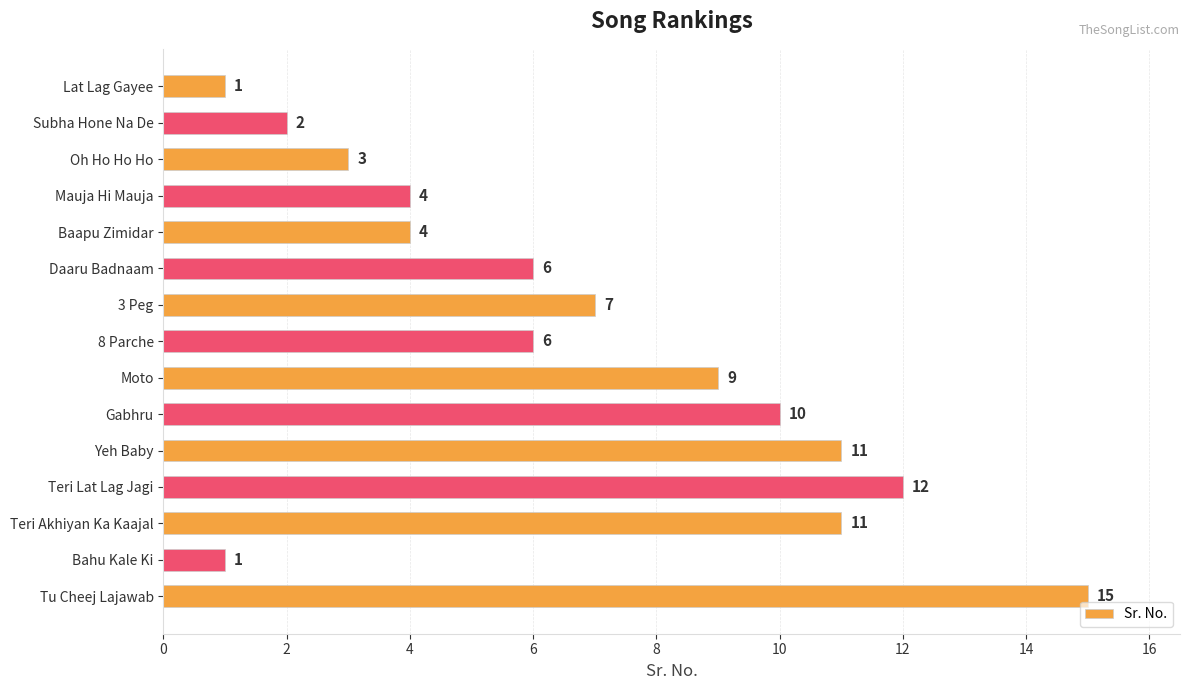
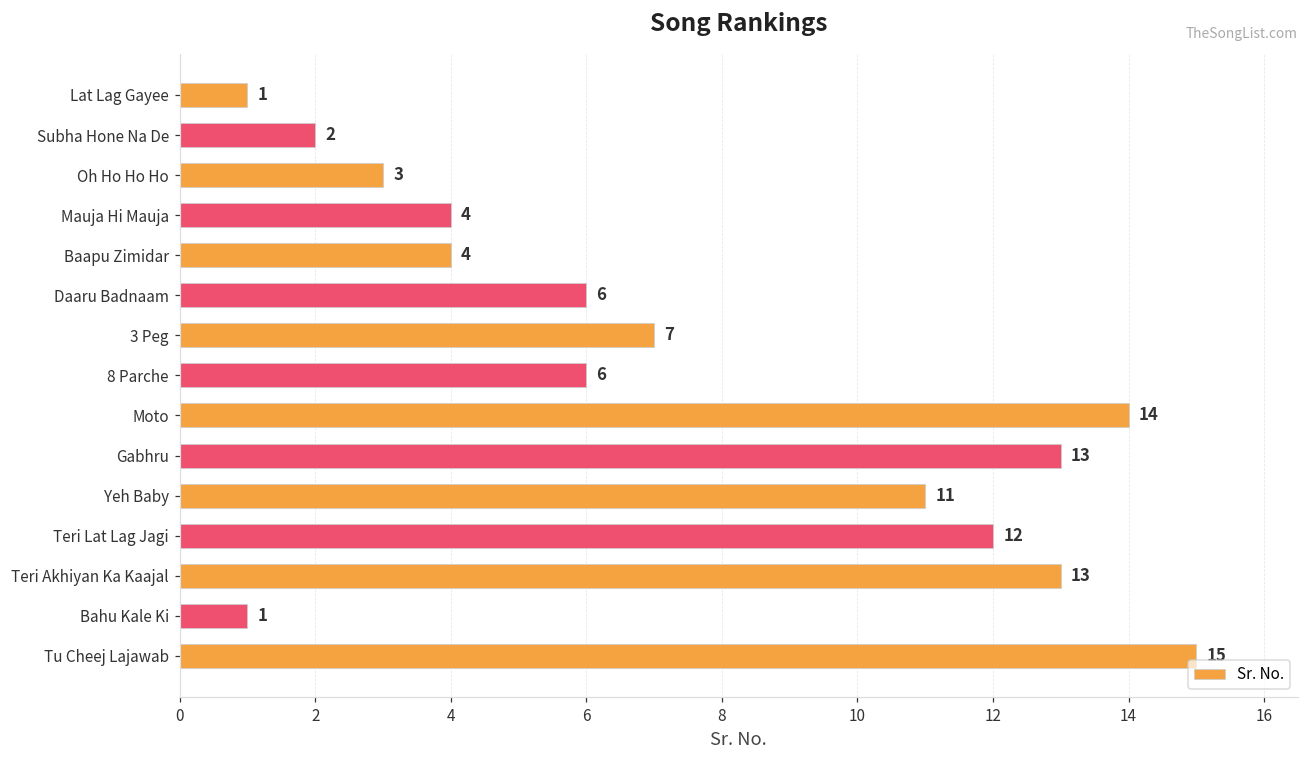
Moto: 9 -> 14
Gabhru: 10 -> 13
Teri Akhiyan Ka Kaajal: 11 -> 13
